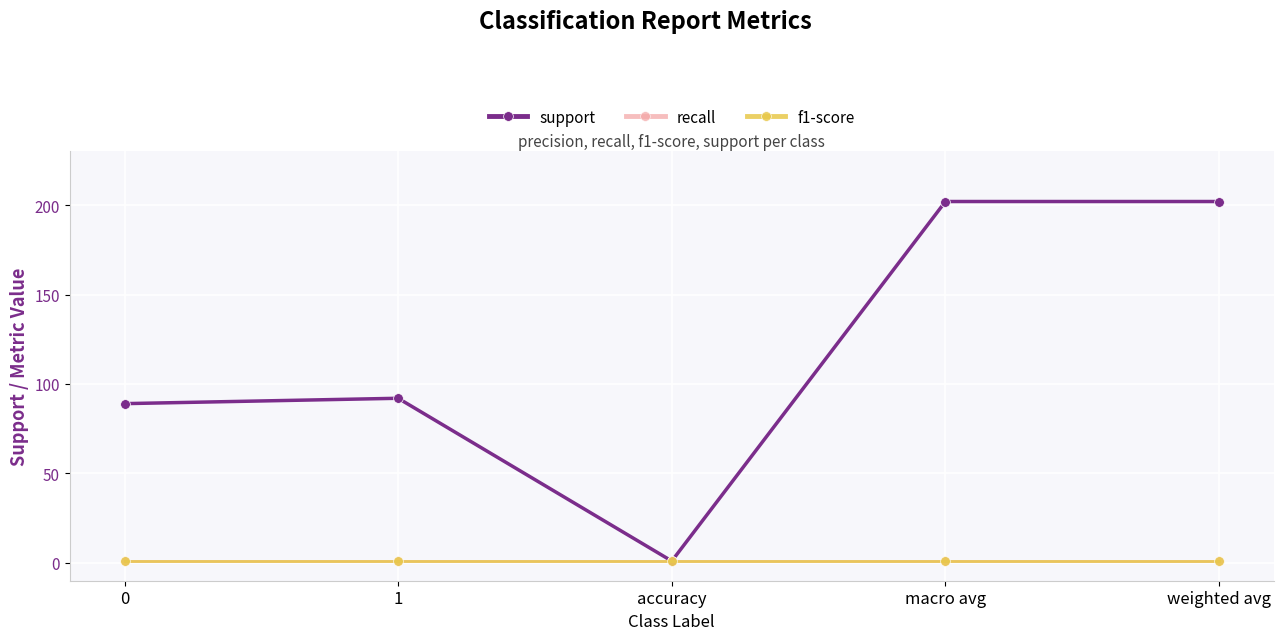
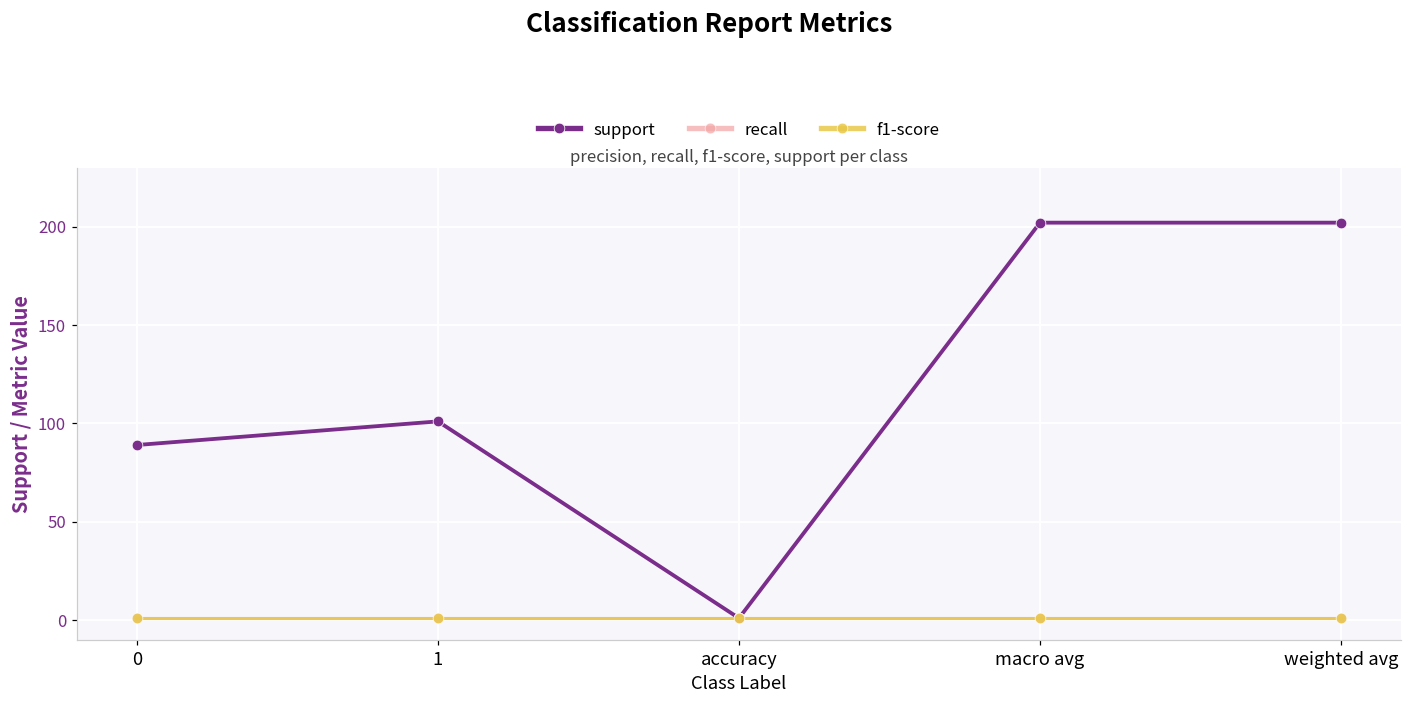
support, 1: 92 -> 101
